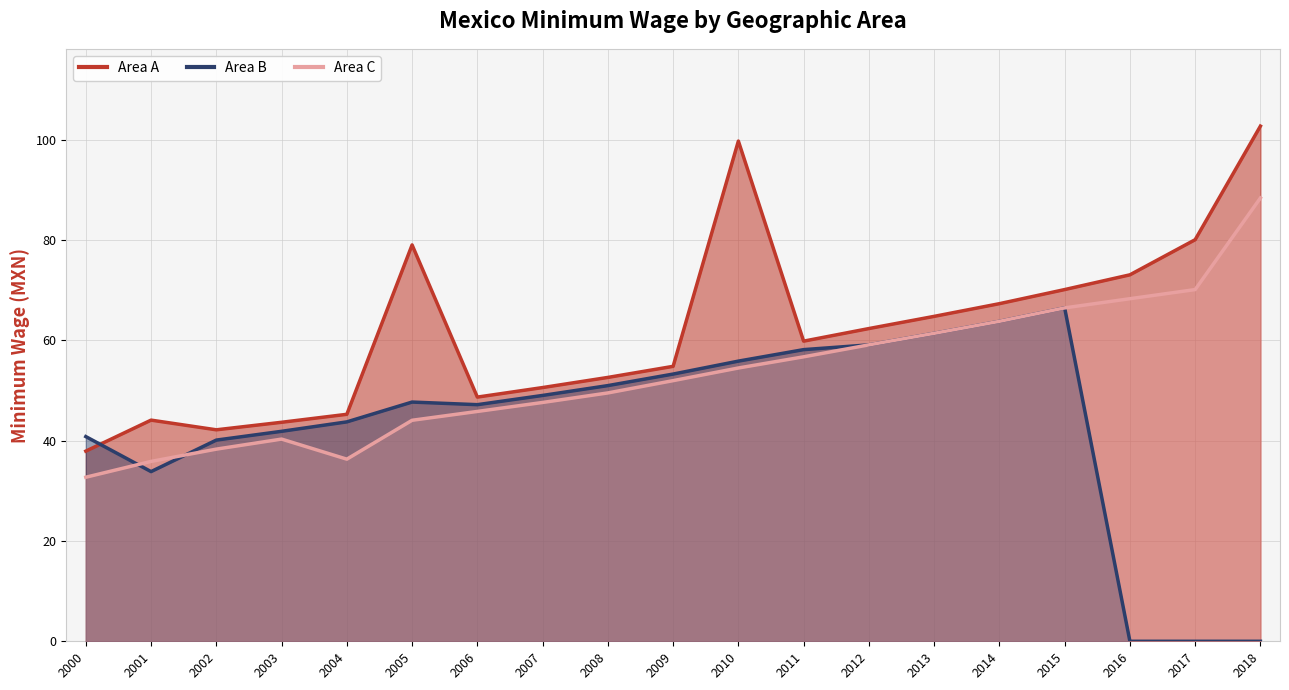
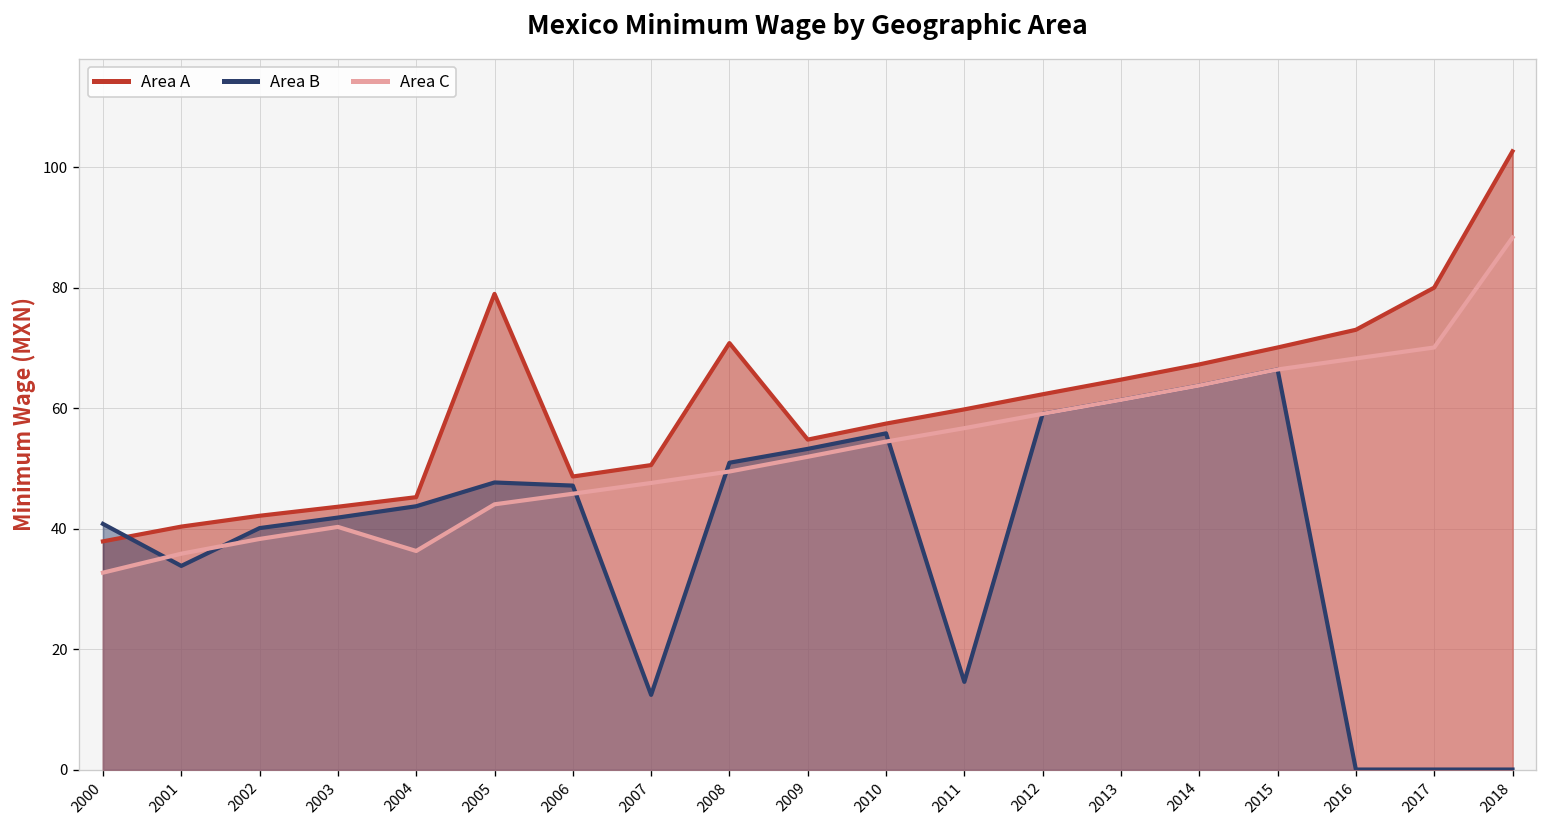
Area A, 2001: 44 -> 40
Area B, 2007: 49 -> 12
Area A, 2008: 53 -> 71
Area A, 2010: 100 -> 57
Area B, 2011: 58 -> 15
